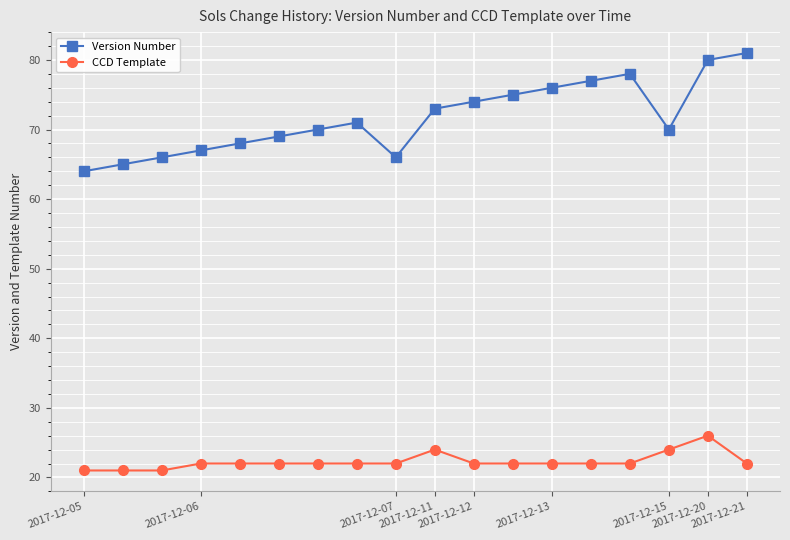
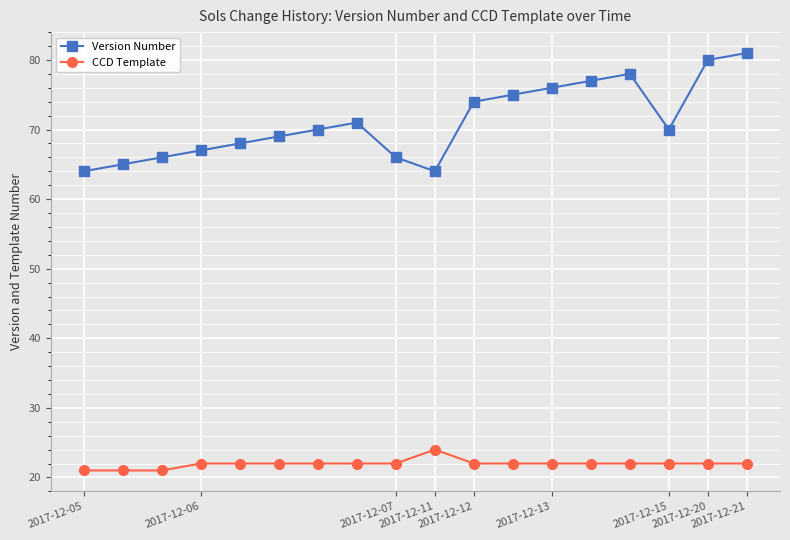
Version Number, 2017-12-11: 73 -> 64
CCD Template, 2017-12-15: 24 -> 22
CCD Template, 2017-12-20: 26 -> 22
